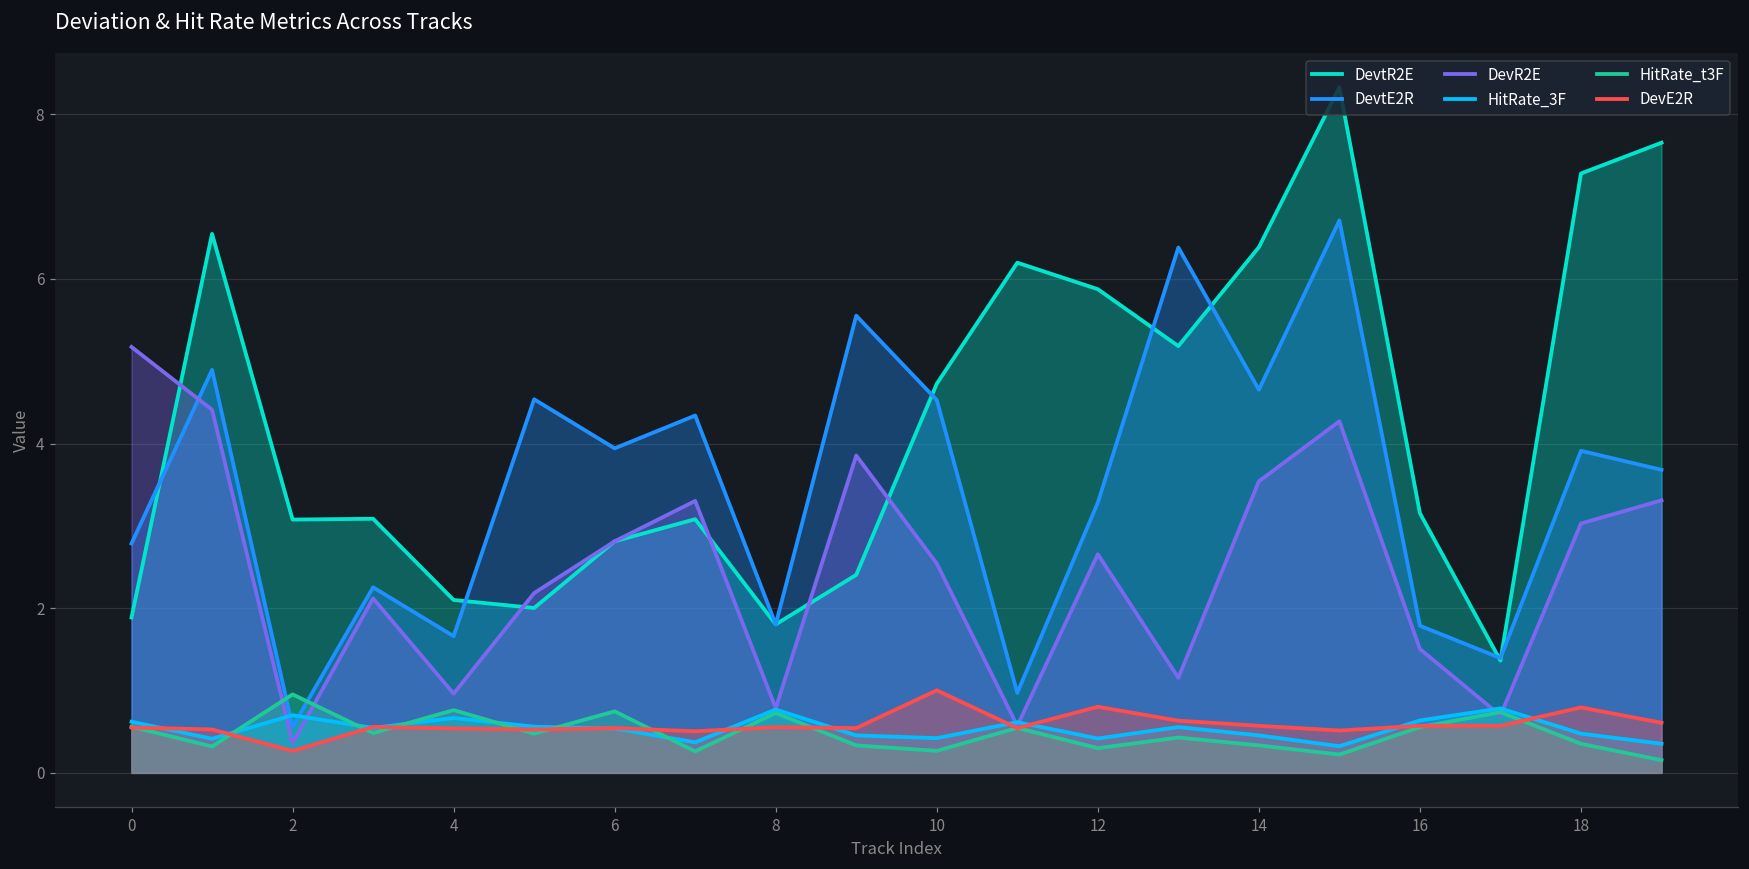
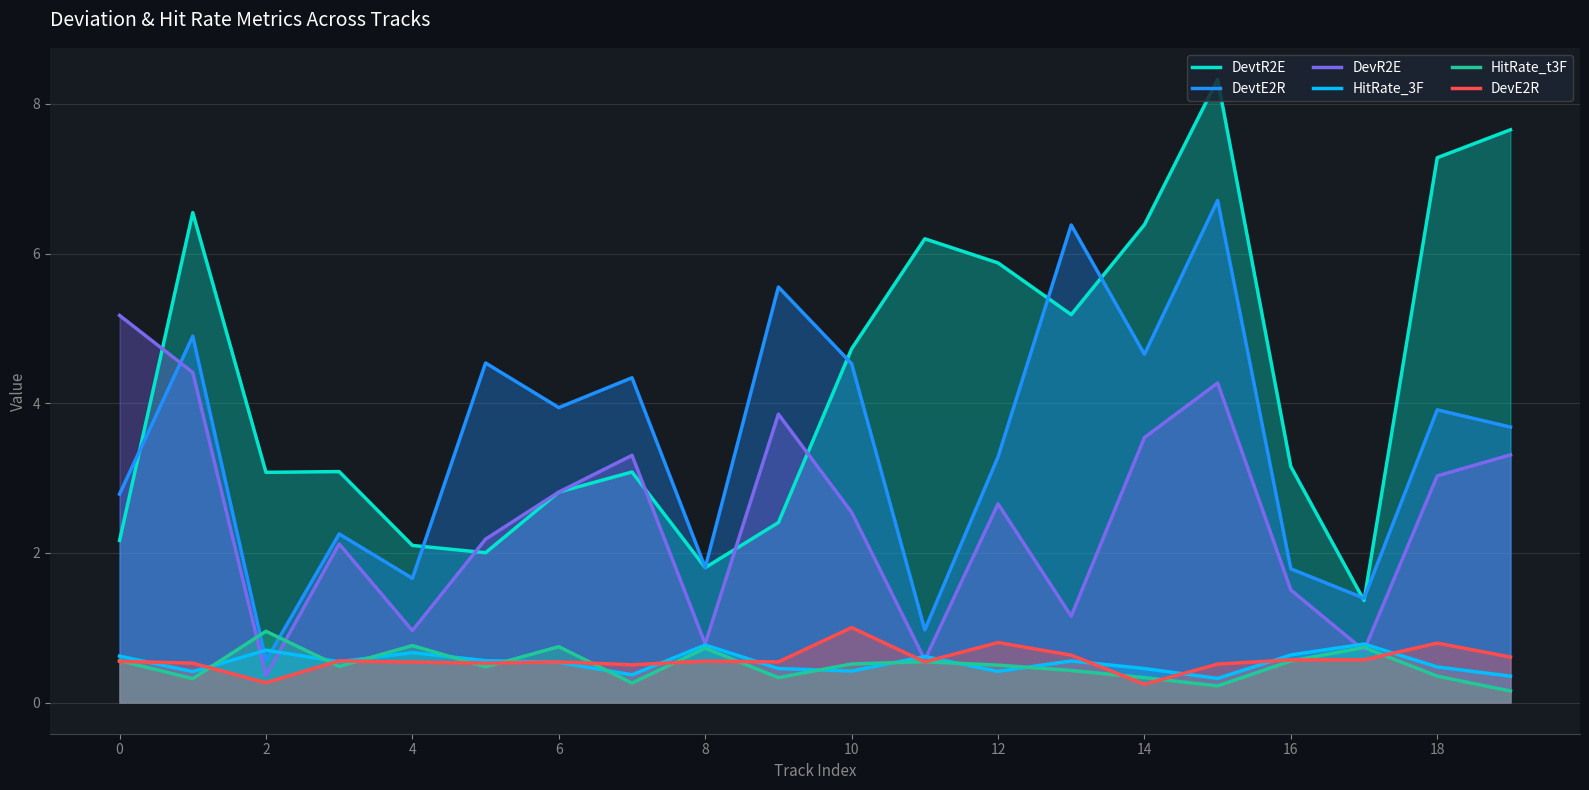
DevtR2E, 0: 1.9 -> 2.2
HitRate_t3F, 10: 0.3 -> 0.5
HitRate_t3F, 12: 0.3 -> 0.5
DevE2R, 14: 0.6 -> 0.2
